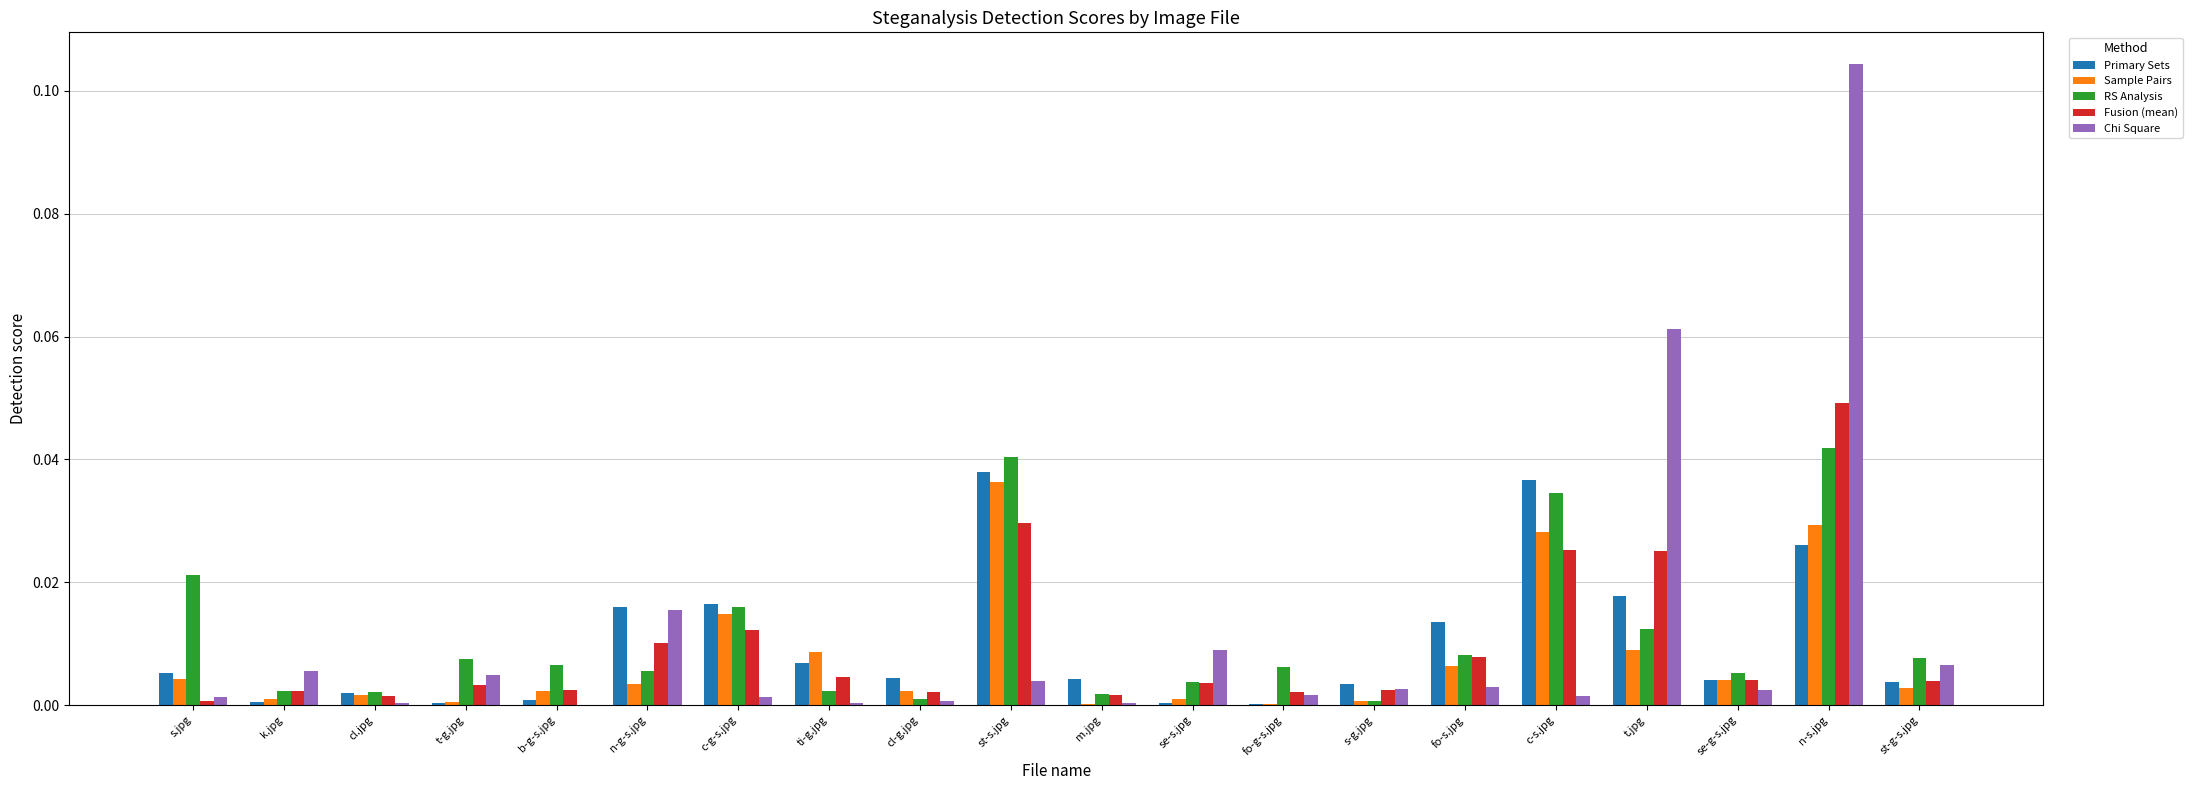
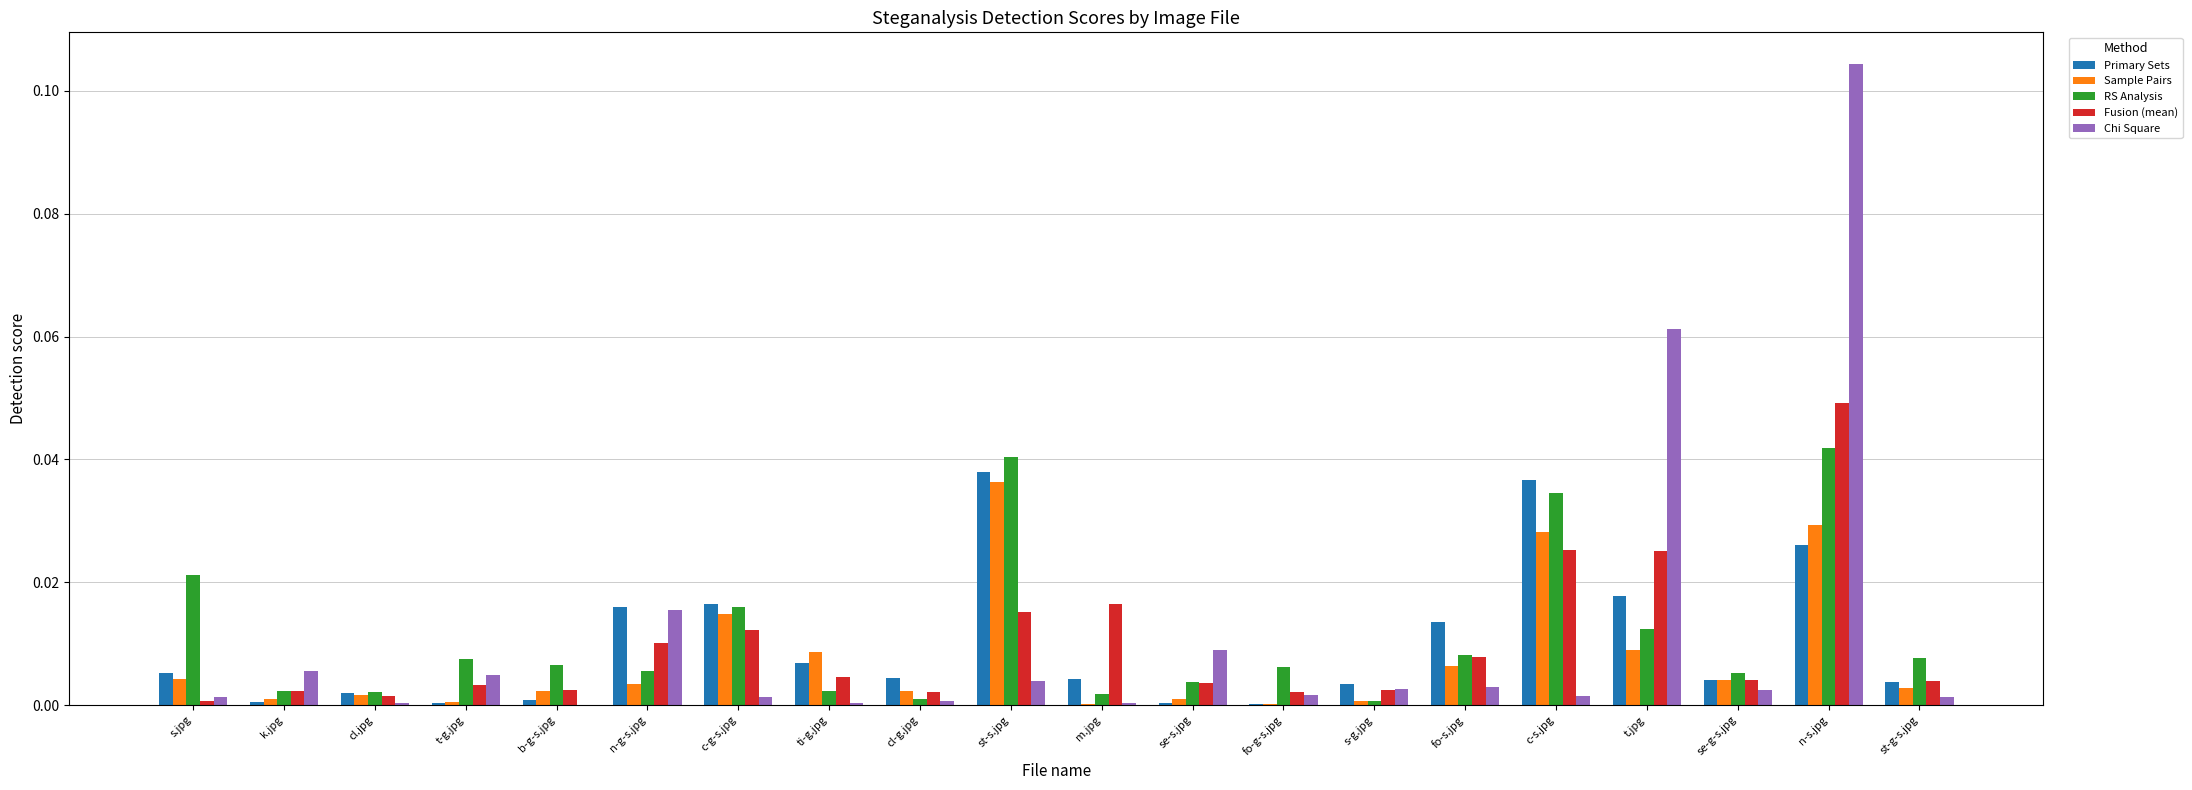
Fusion (mean), st-s.jpg: 0.030 -> 0.015
Fusion (mean), m.jpg: 0.002 -> 0.016
Chi Square, st-g-s.jpg: 0.006 -> 0.001
